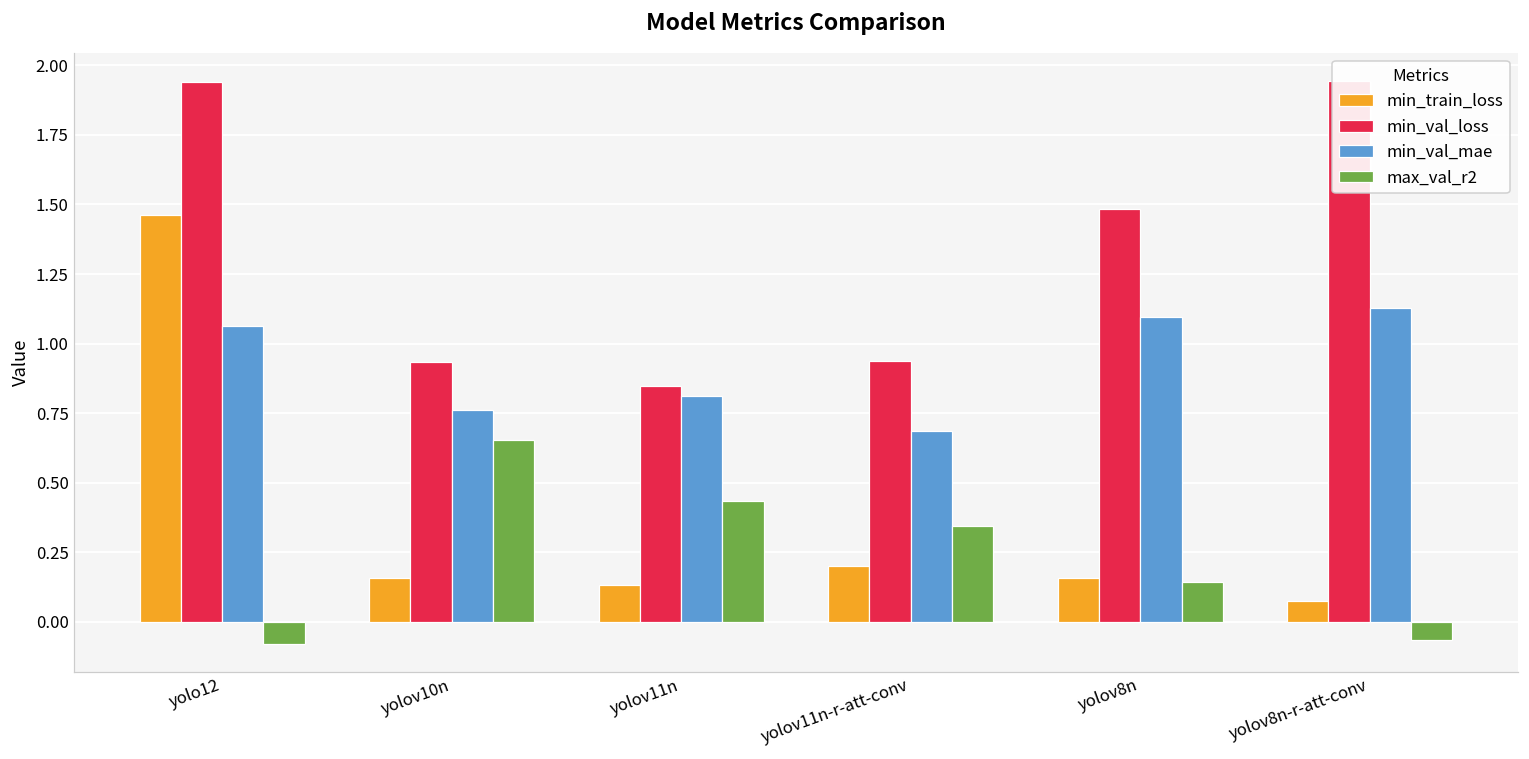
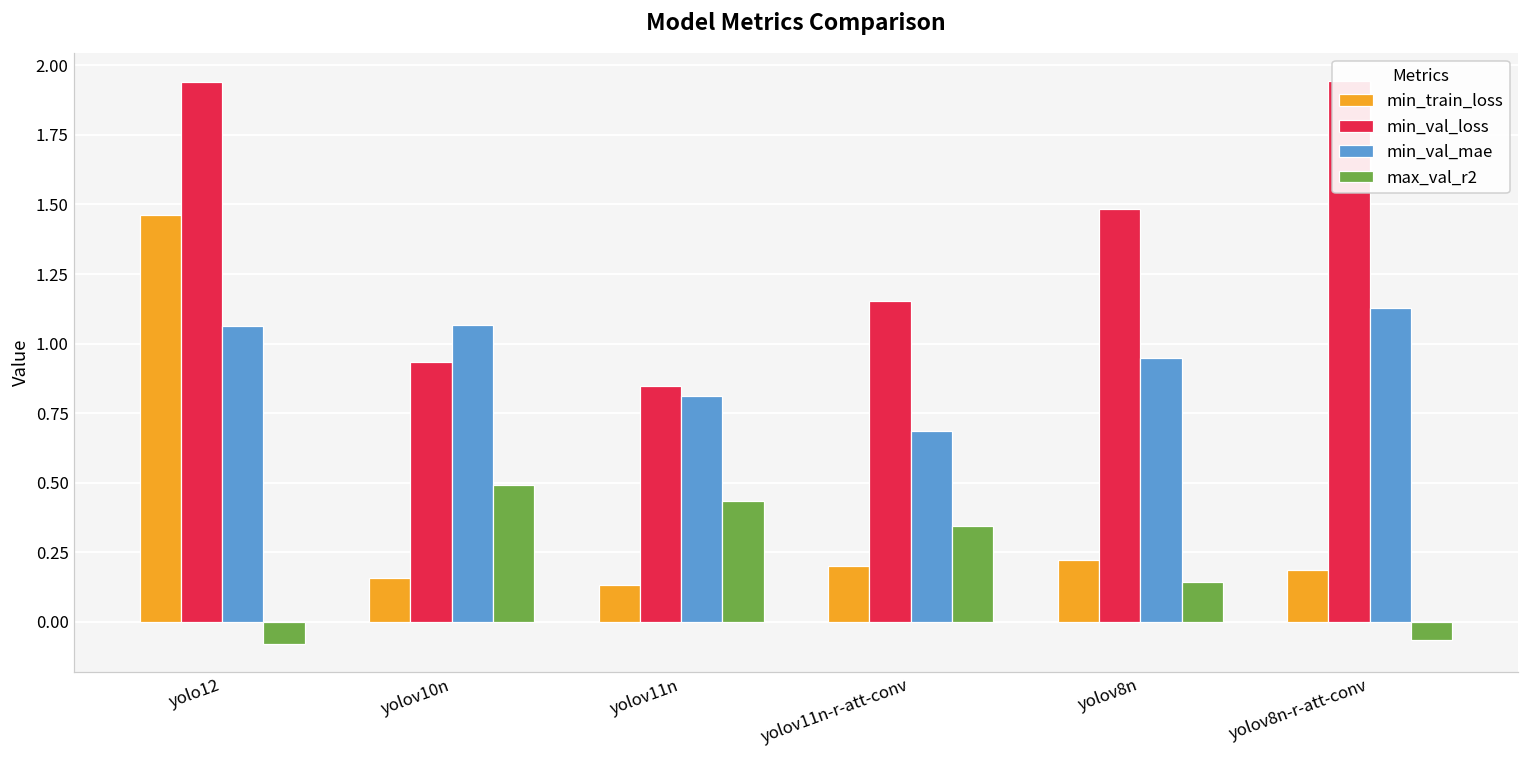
min_val_mae, yolov10n: 0.76 -> 1.07
max_val_r2, yolov10n: 0.65 -> 0.49
min_val_loss, yolov11n-r-att-conv: 0.94 -> 1.15
min_train_loss, yolov8n: 0.16 -> 0.22
min_val_mae, yolov8n: 1.10 -> 0.95
min_train_loss, yolov8n-r-att-conv: 0.07 -> 0.19
